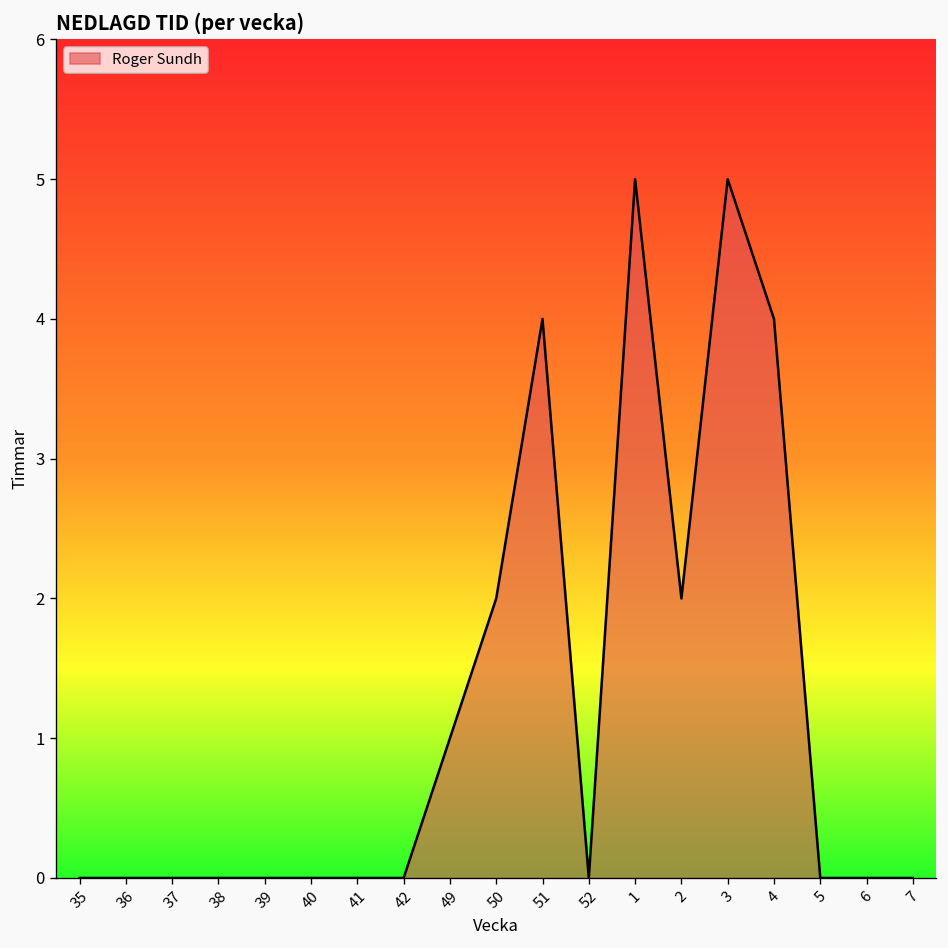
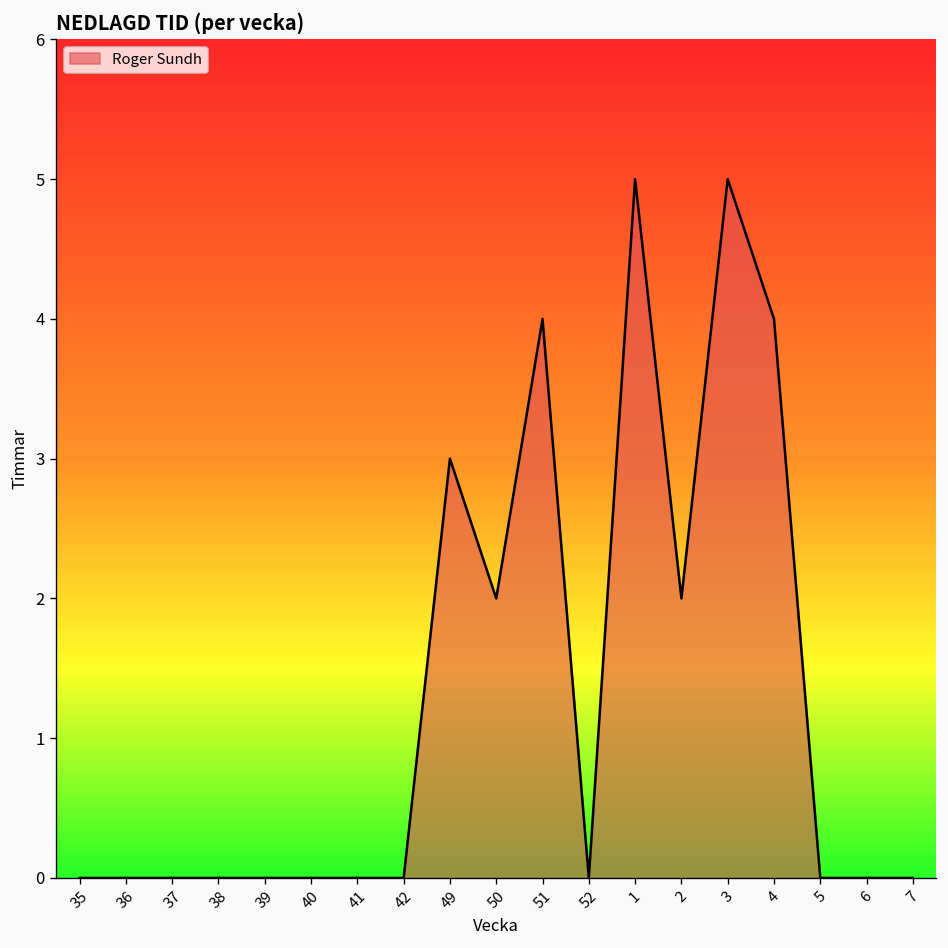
49: 1 -> 3
